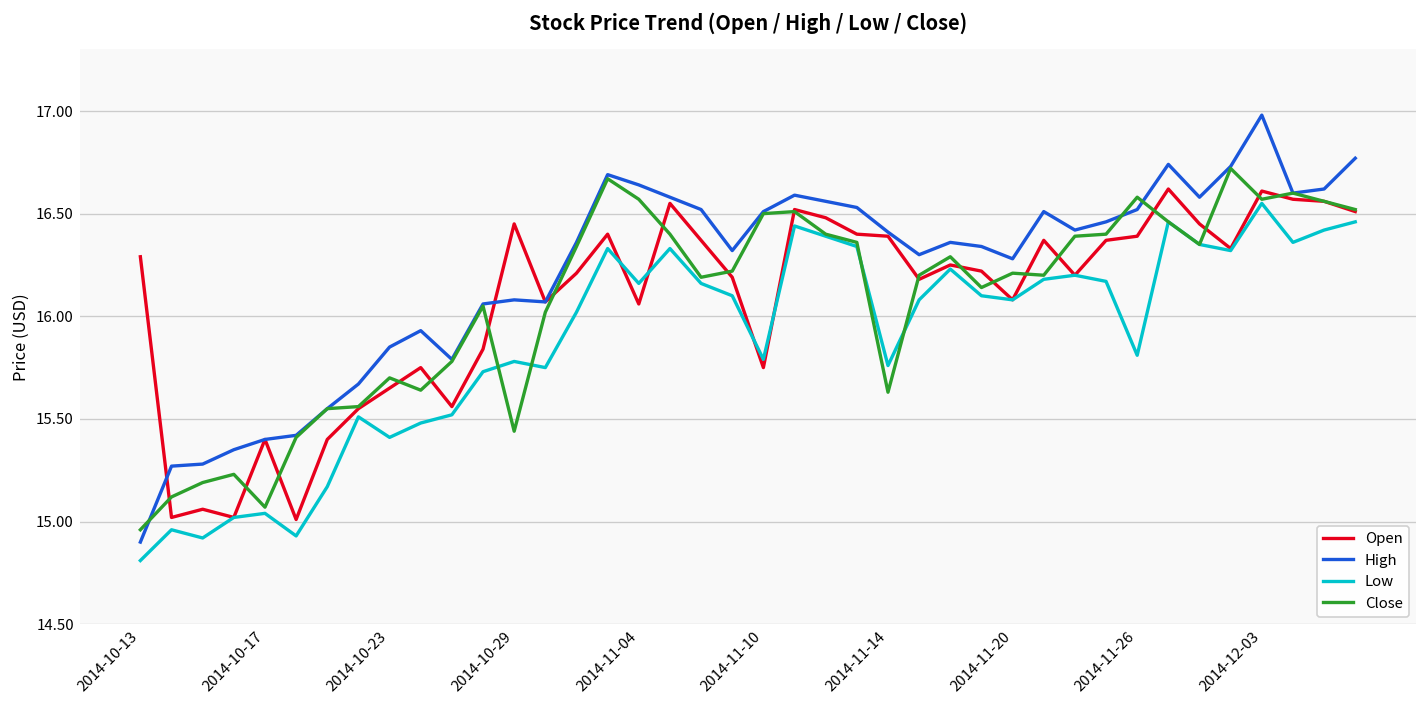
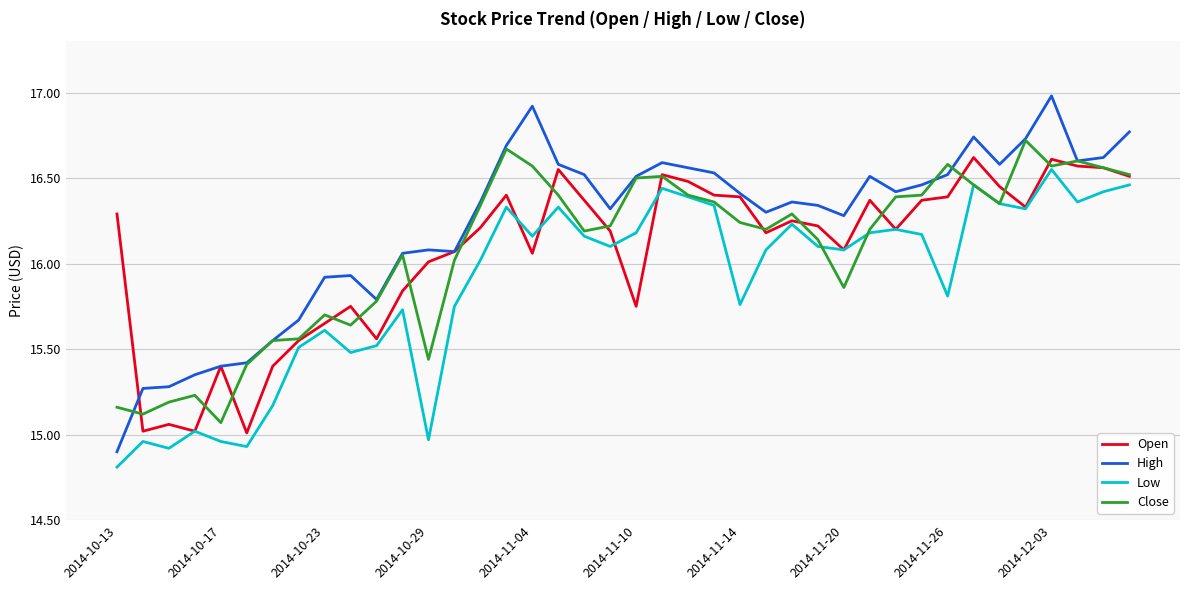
Close, 2014-10-13: 14.96 -> 15.16
Low, 2014-10-17: 15.04 -> 14.96
High, 2014-10-23: 15.85 -> 15.92
Low, 2014-10-23: 15.41 -> 15.61
Open, 2014-10-29: 16.45 -> 16.01
Low, 2014-10-29: 15.78 -> 14.97
High, 2014-11-04: 16.64 -> 16.92
Low, 2014-11-10: 15.79 -> 16.18
Close, 2014-11-14: 15.63 -> 16.24
Close, 2014-11-20: 16.21 -> 15.86
